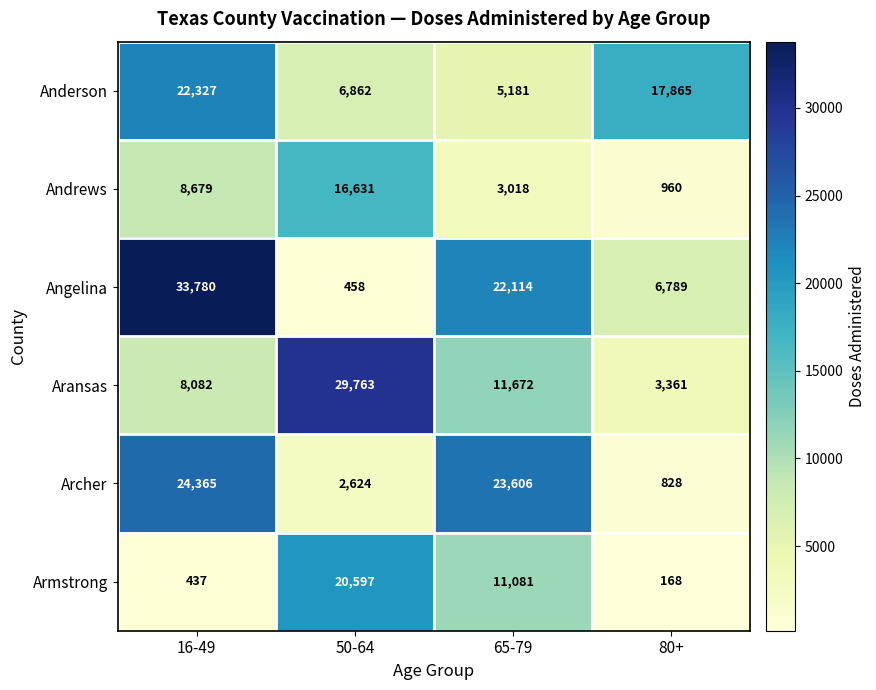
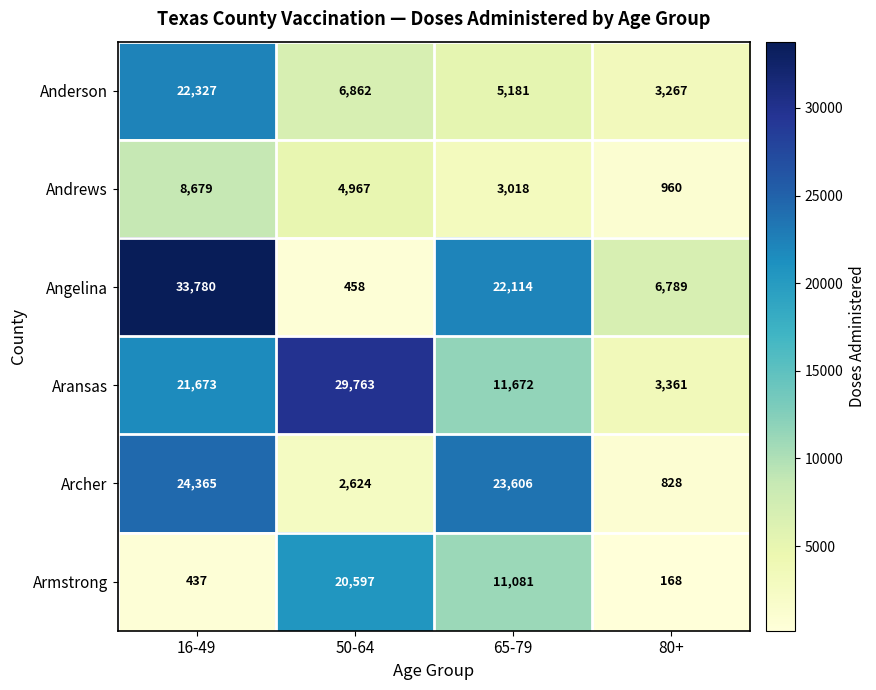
Anderson, 80+: 17,865 -> 3,267
Andrews, 50-64: 16,631 -> 4,967
Aransas, 16-49: 8,082 -> 21,673
